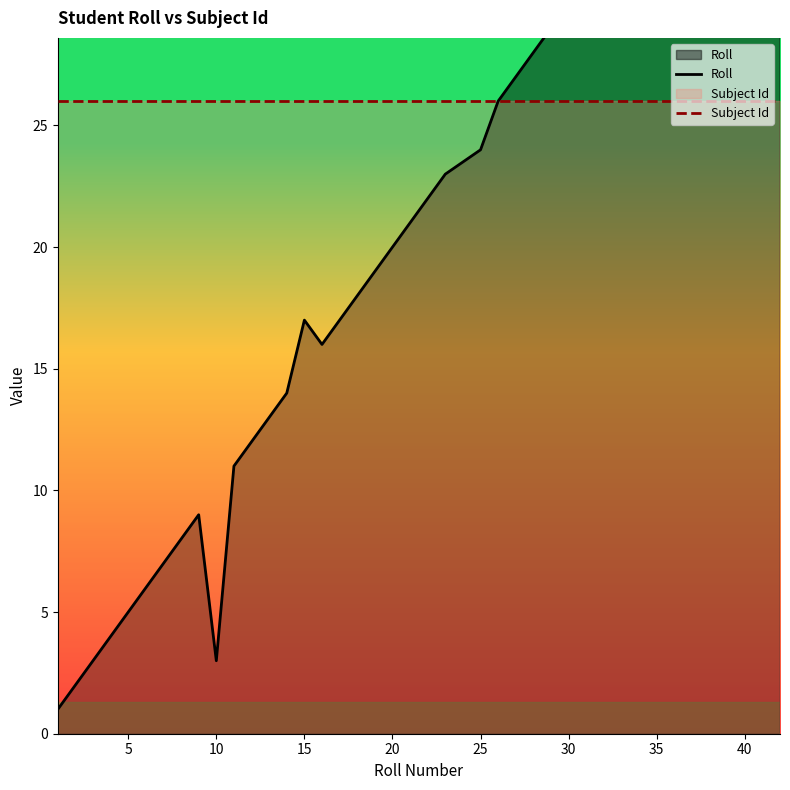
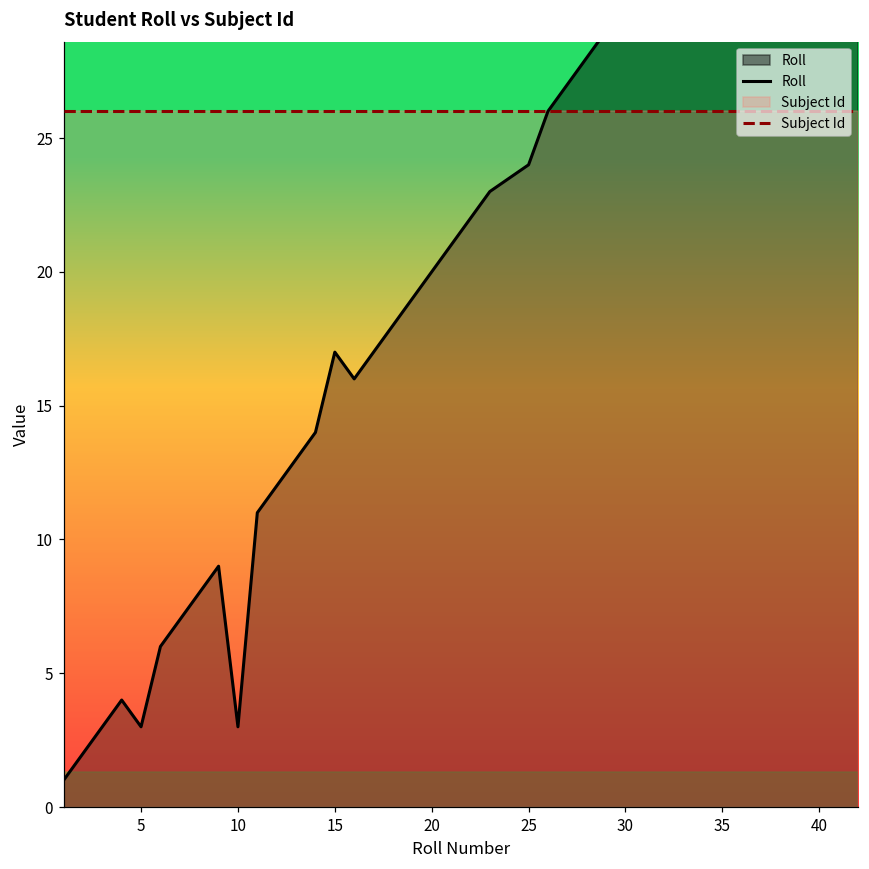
Roll, 5: 5 -> 3
